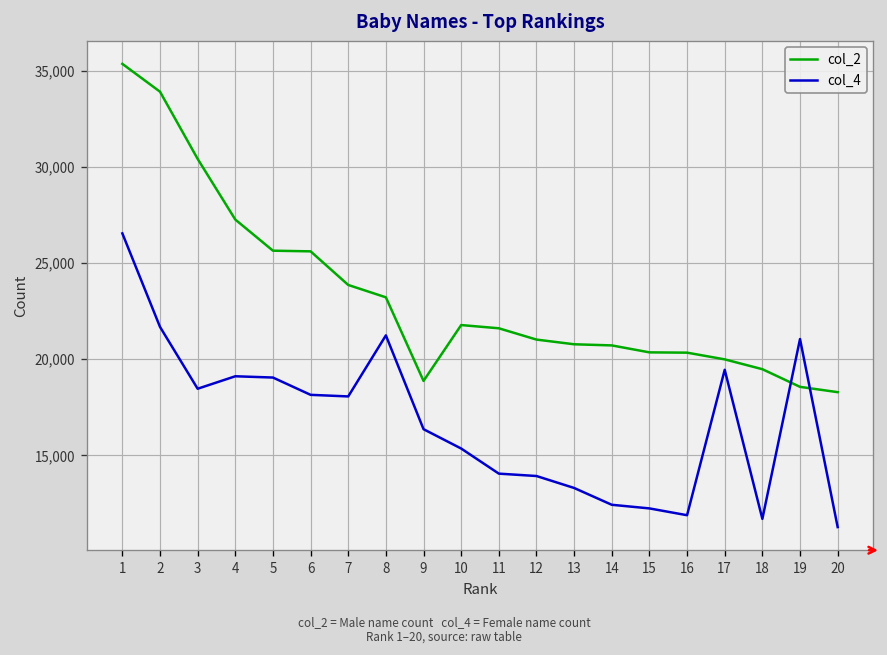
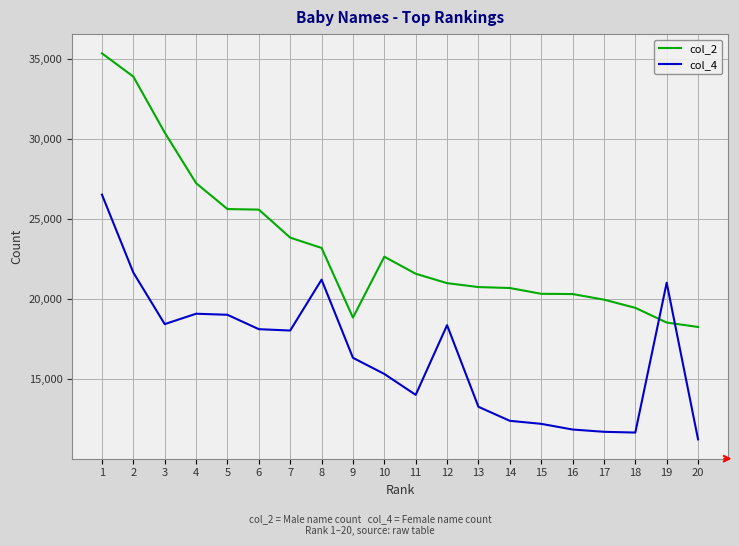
col_2, 10: 21,800 -> 22,700
col_4, 12: 13,900 -> 18,400
col_4, 17: 19,400 -> 11,700
